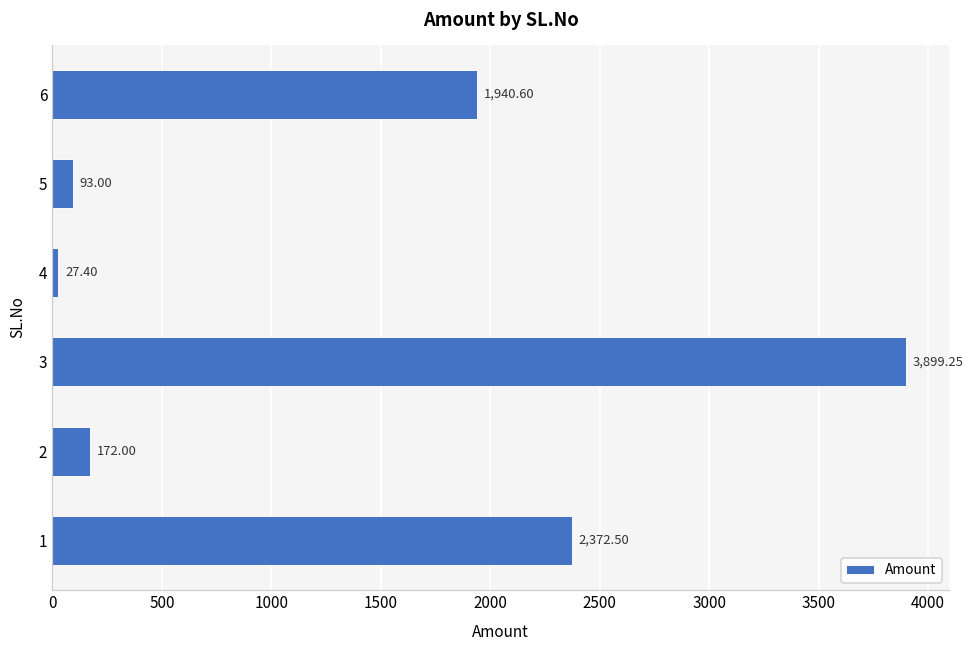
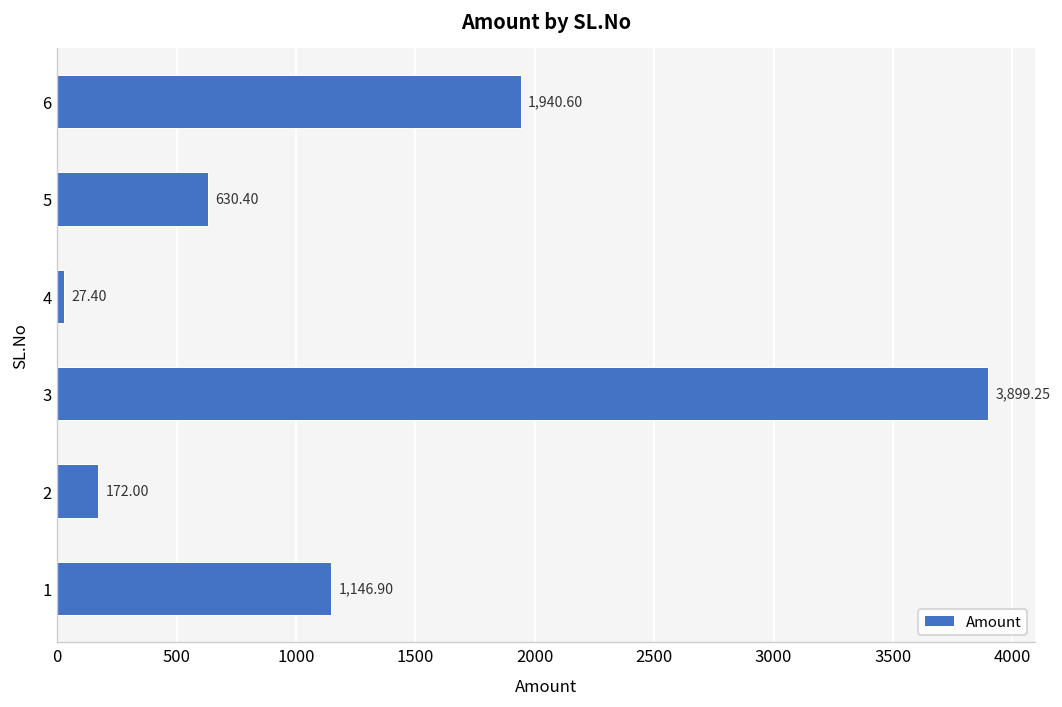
5: 93.00 -> 630.40
1: 2,372.50 -> 1,146.90
